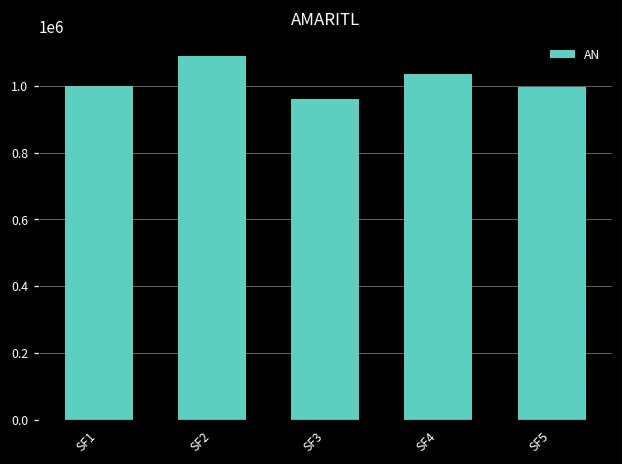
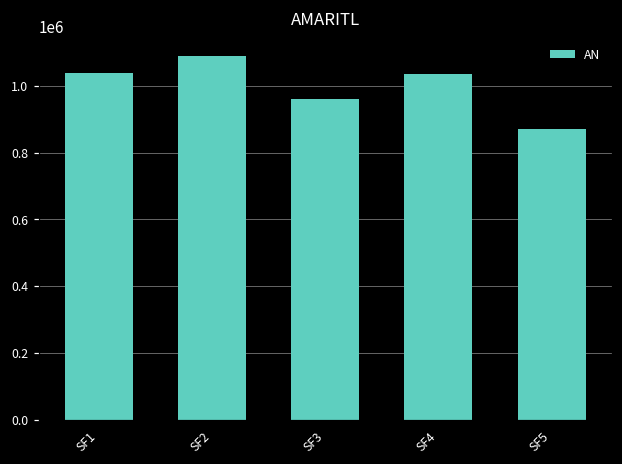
SF1: 1000000 -> 1040000
SF5: 1000000 -> 870000
